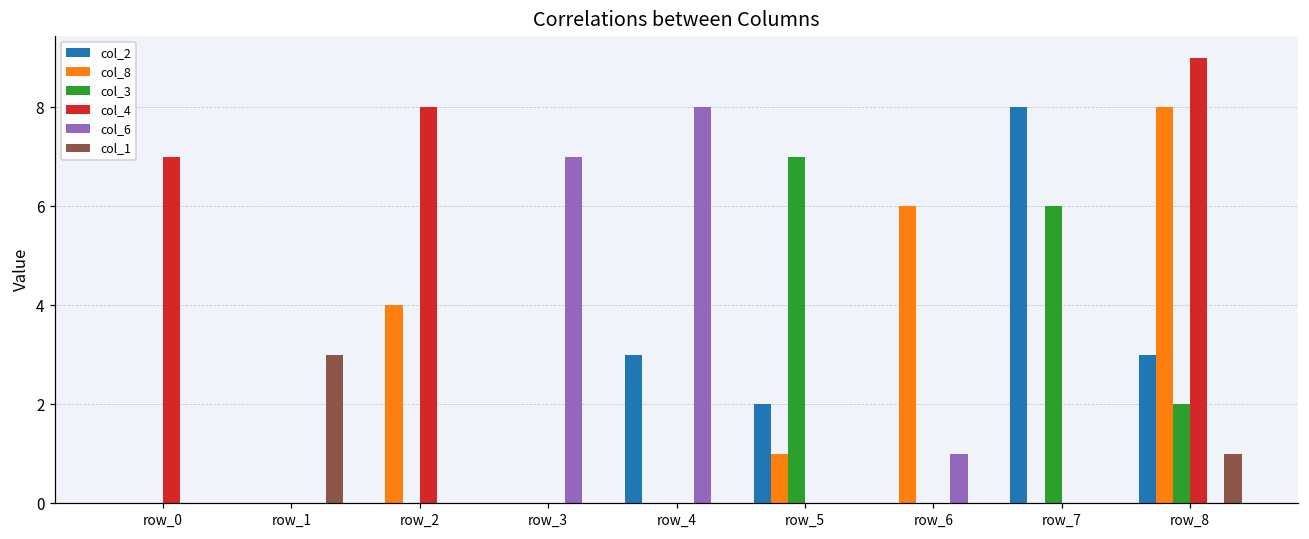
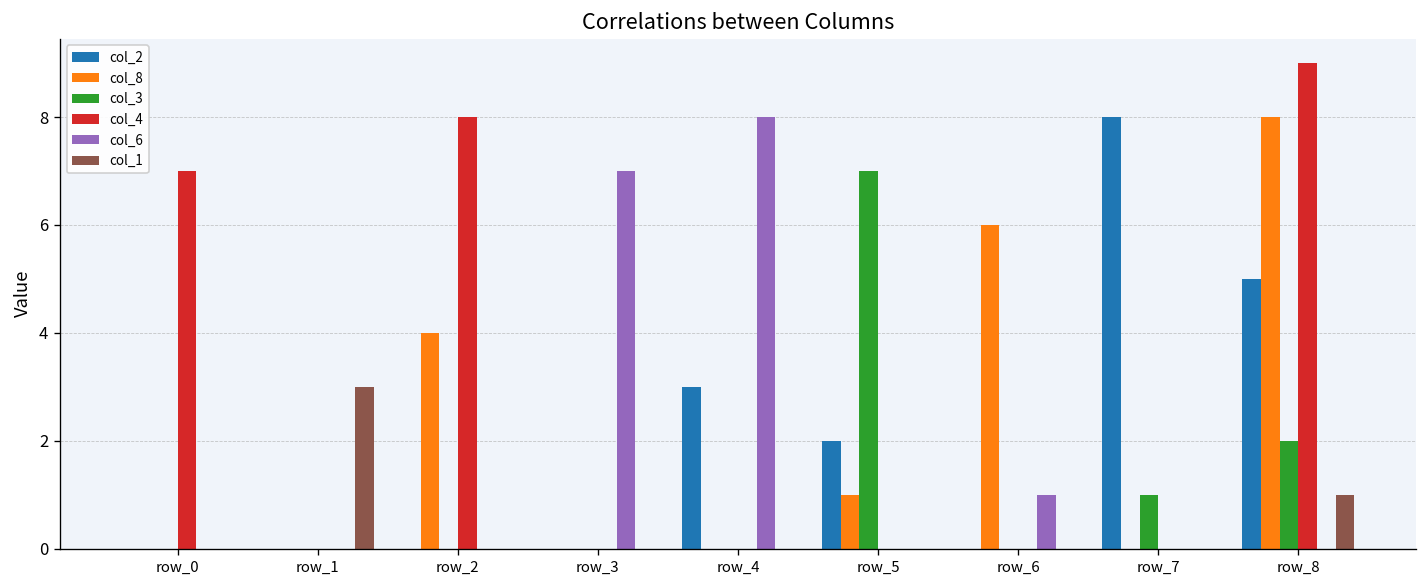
col_3, row_7: 6 -> 1
col_2, row_8: 3 -> 5
